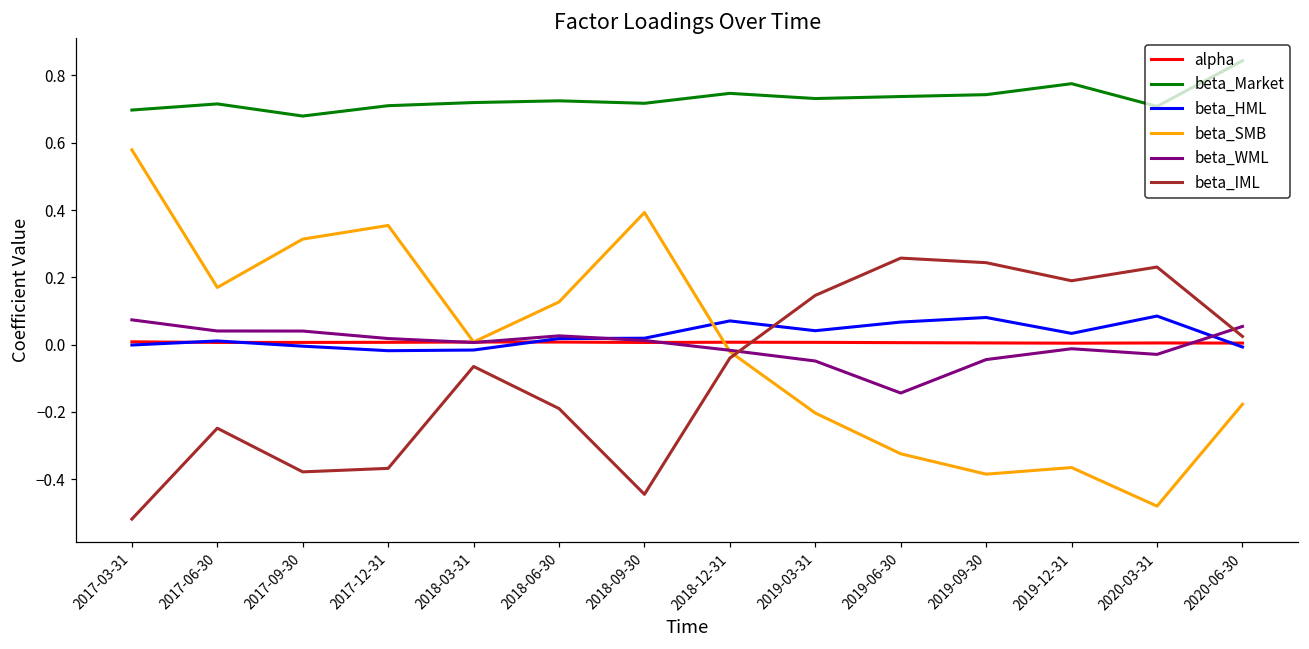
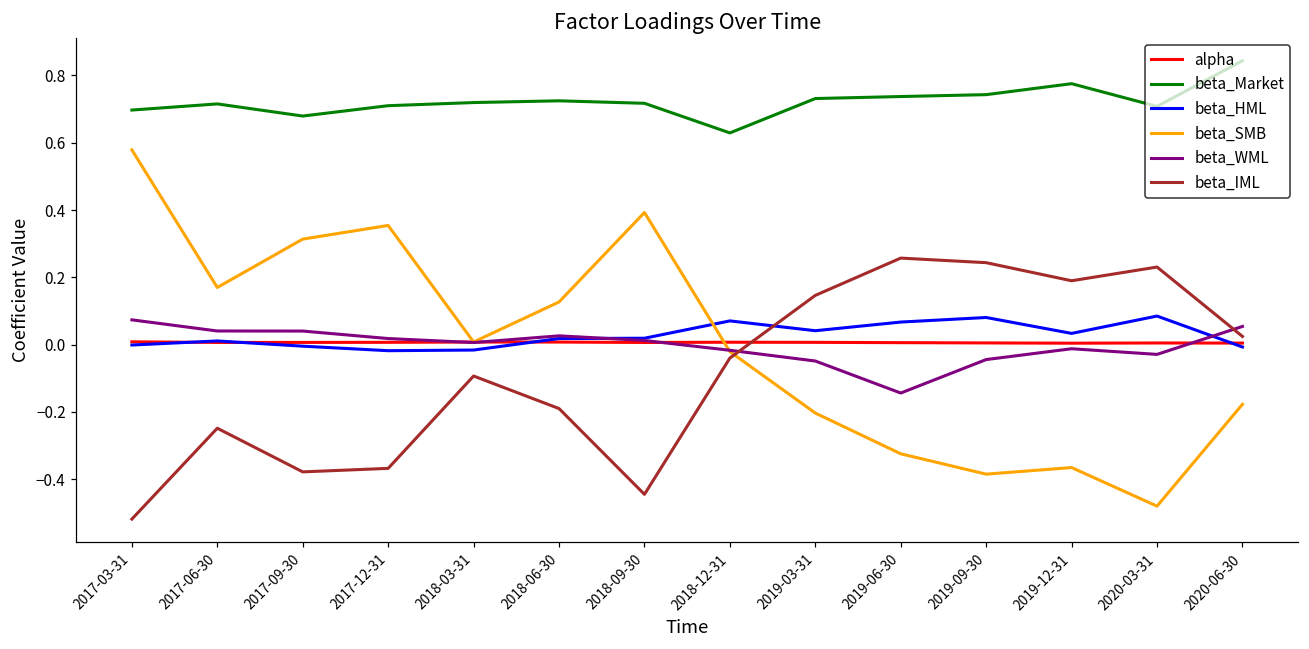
beta_IML, 2018-03-31: -0.06 -> -0.09
beta_Market, 2018-12-31: 0.75 -> 0.63
